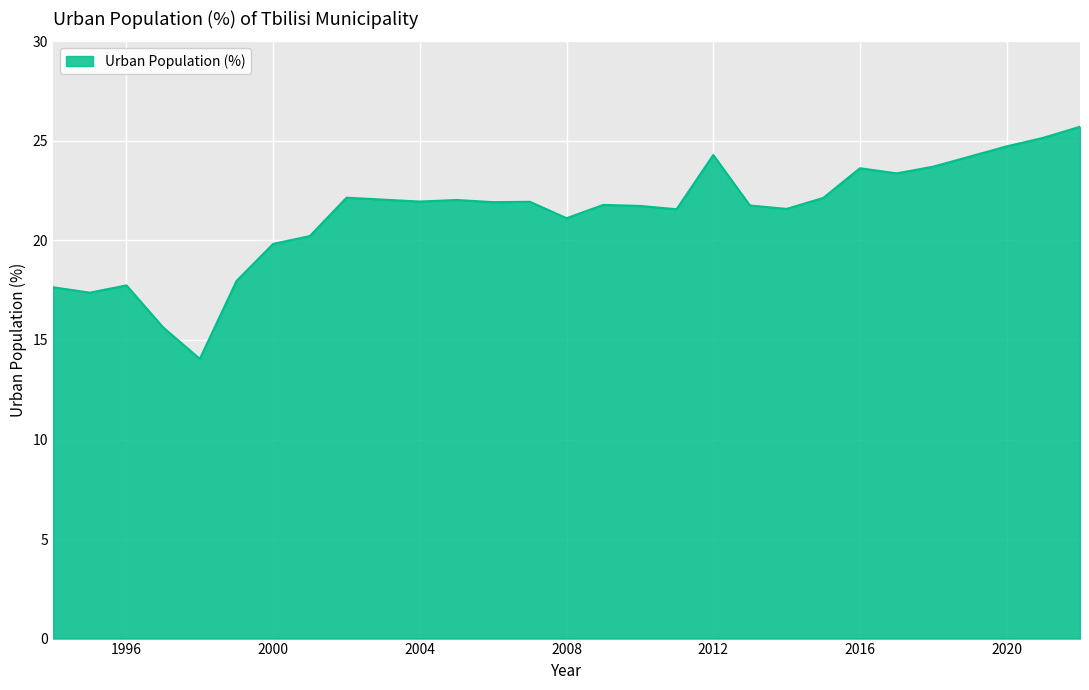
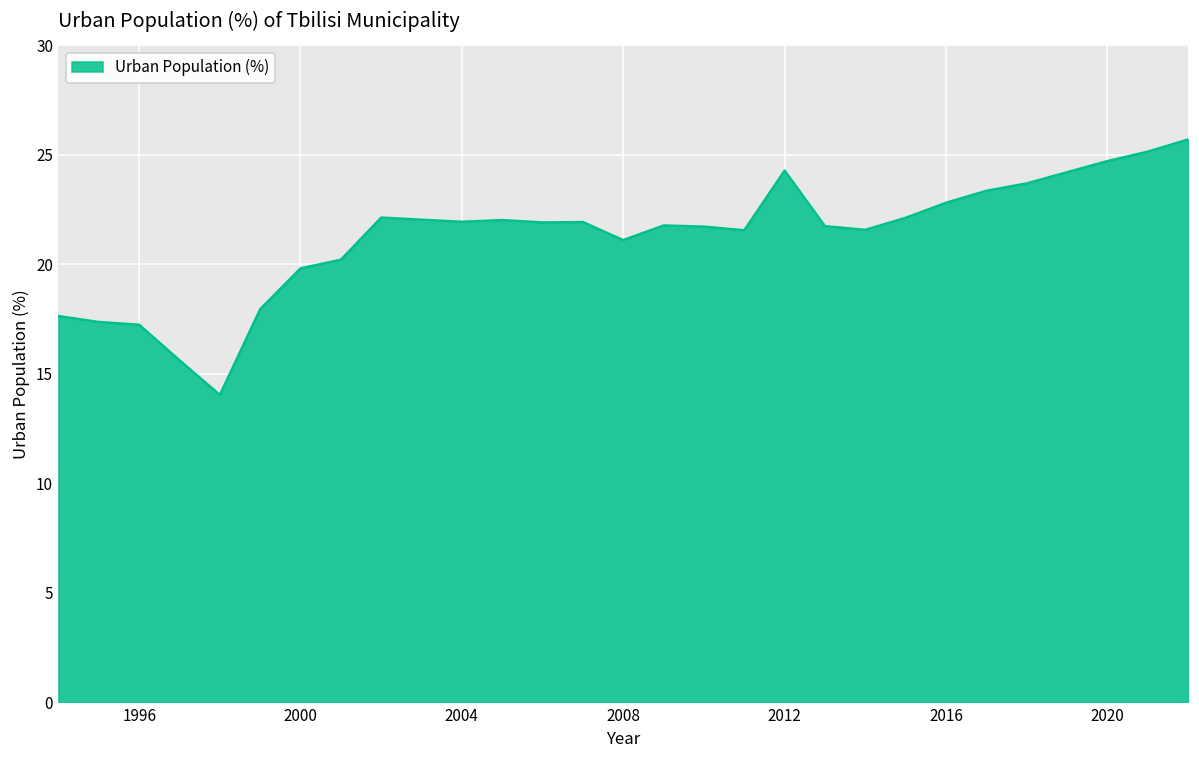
1996: 17.7 -> 17.3
2016: 23.6 -> 22.8
